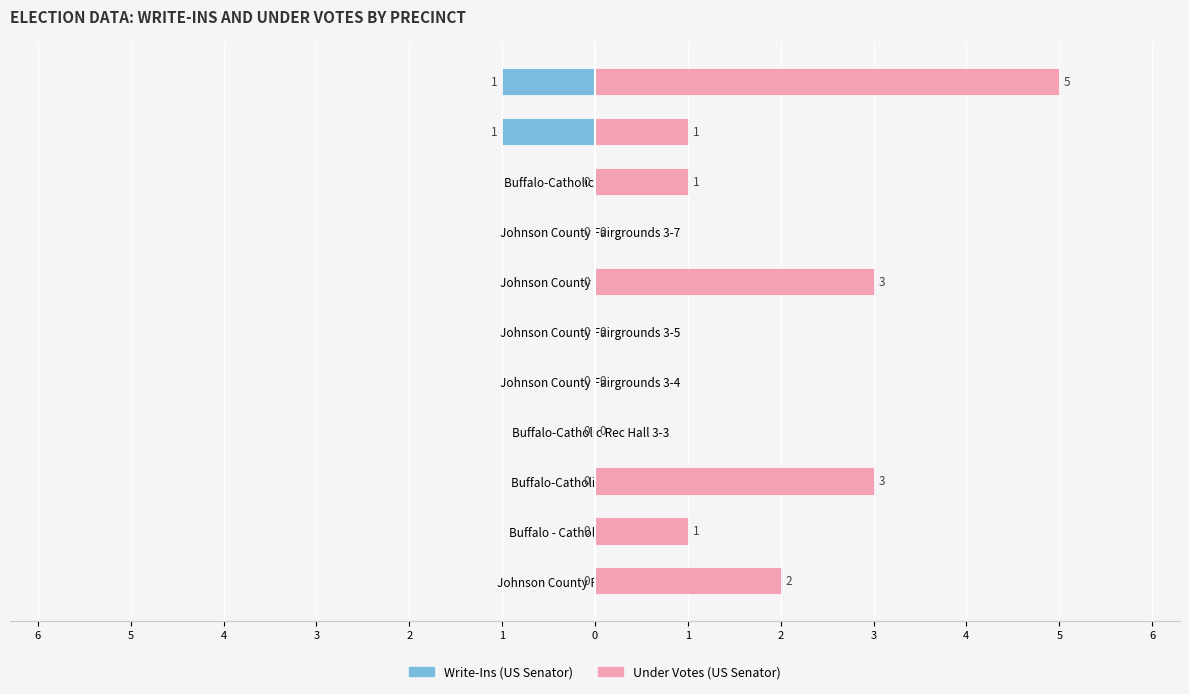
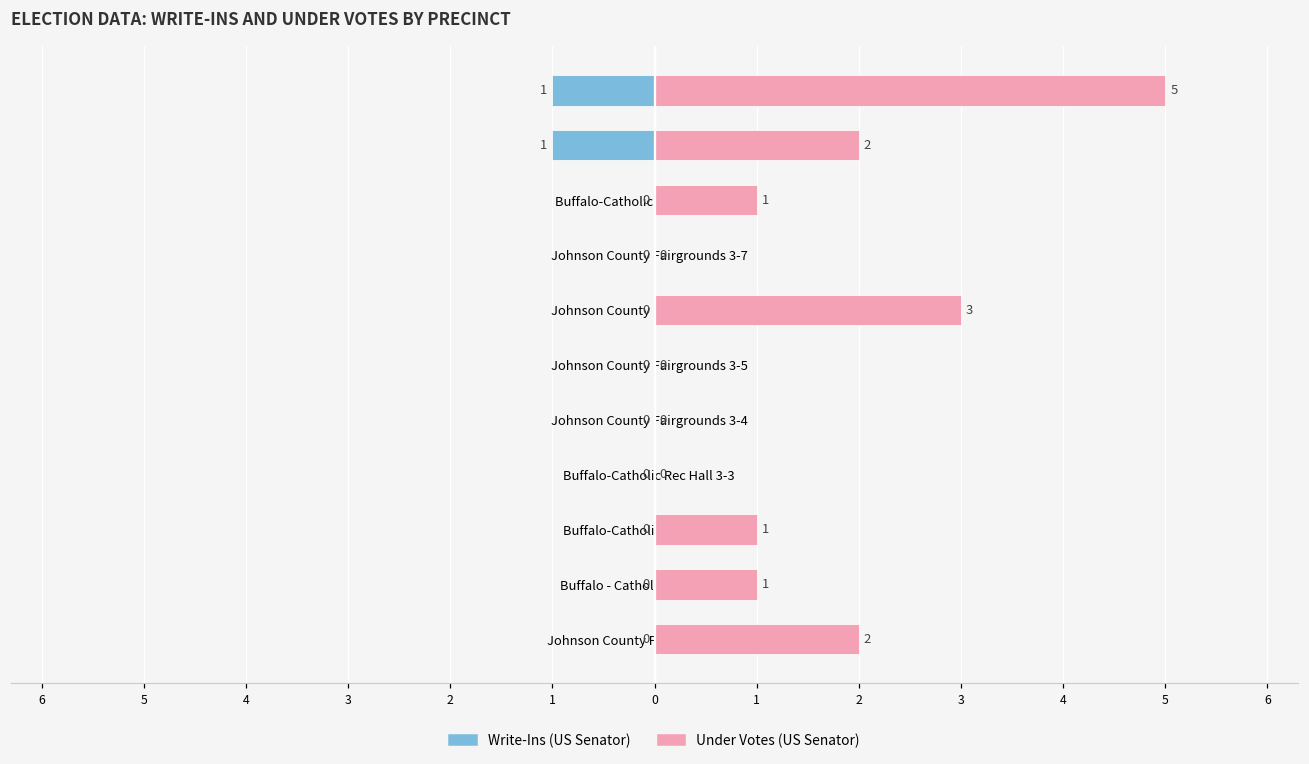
Under Votes (US Senator), Buffalo-Catholic Rec Center 4-7: 1 -> 2
Under Votes (US Senator), Buffalo-Catholic Rec Hall 3-2: 3 -> 1
